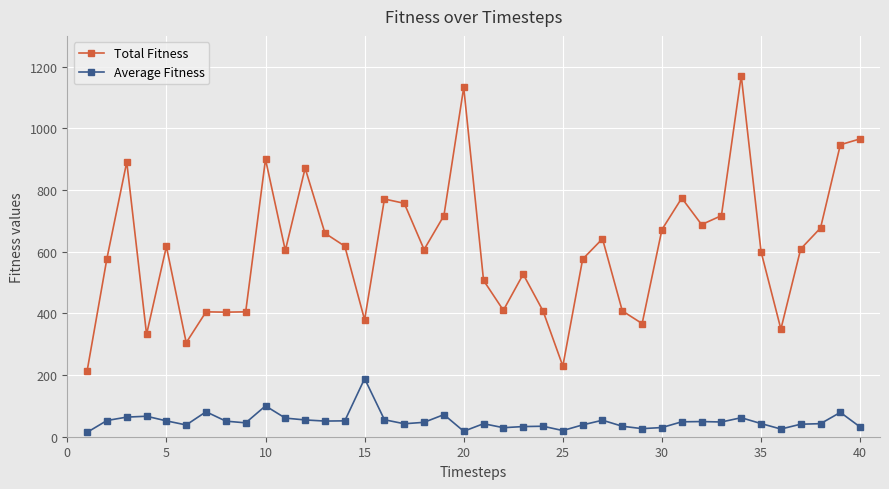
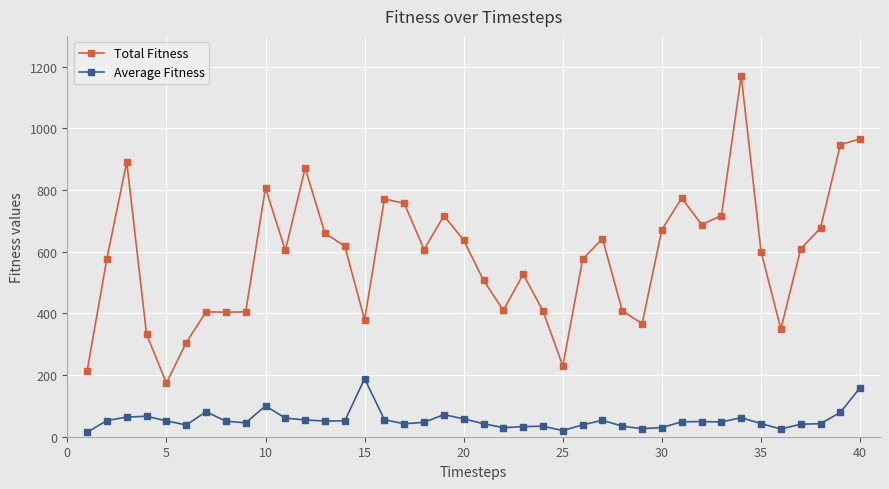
Total Fitness, 5: 620 -> 170
Total Fitness, 10: 900 -> 810
Total Fitness, 20: 1130 -> 640
Average Fitness, 20: 20 -> 60
Average Fitness, 40: 30 -> 160
